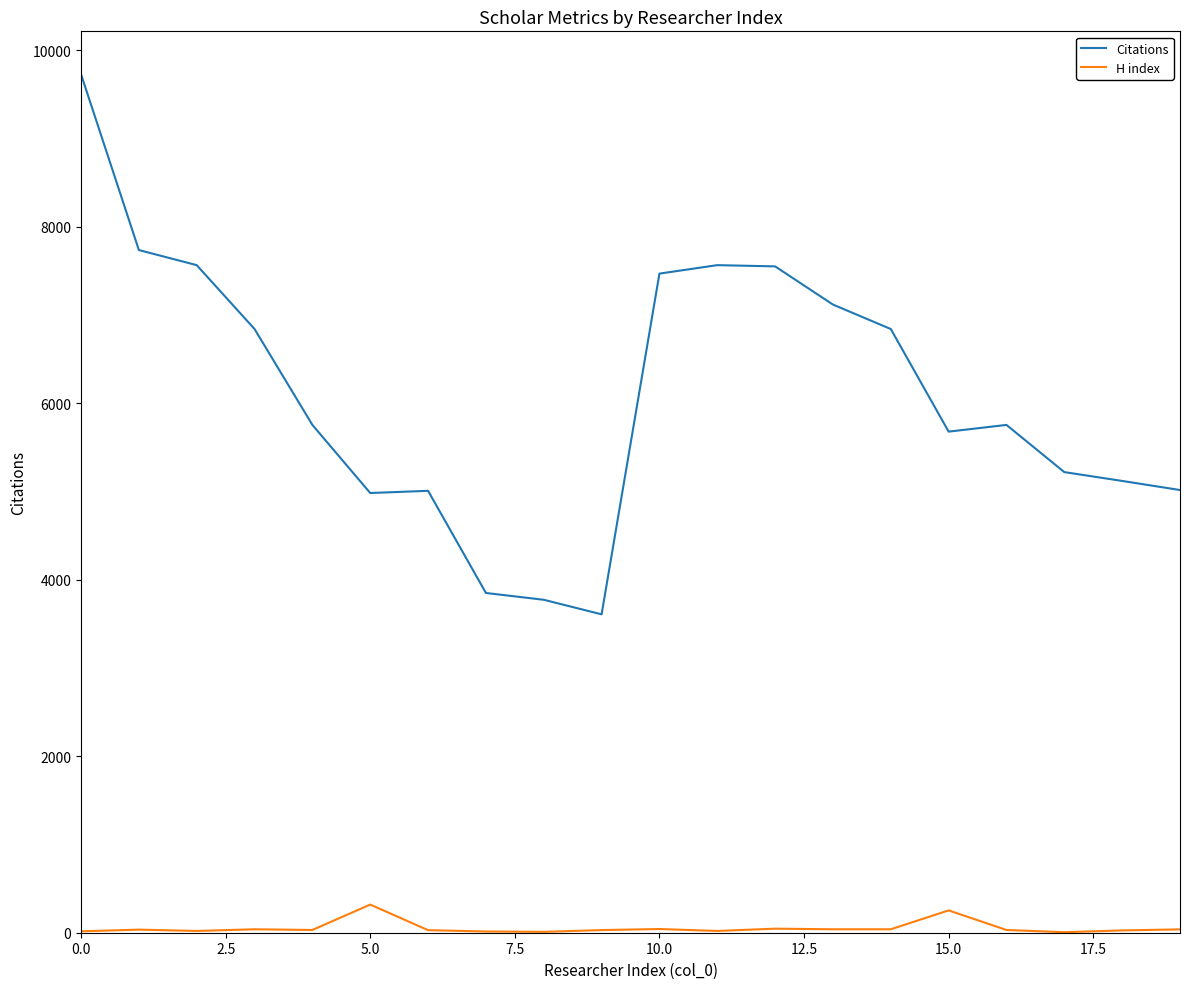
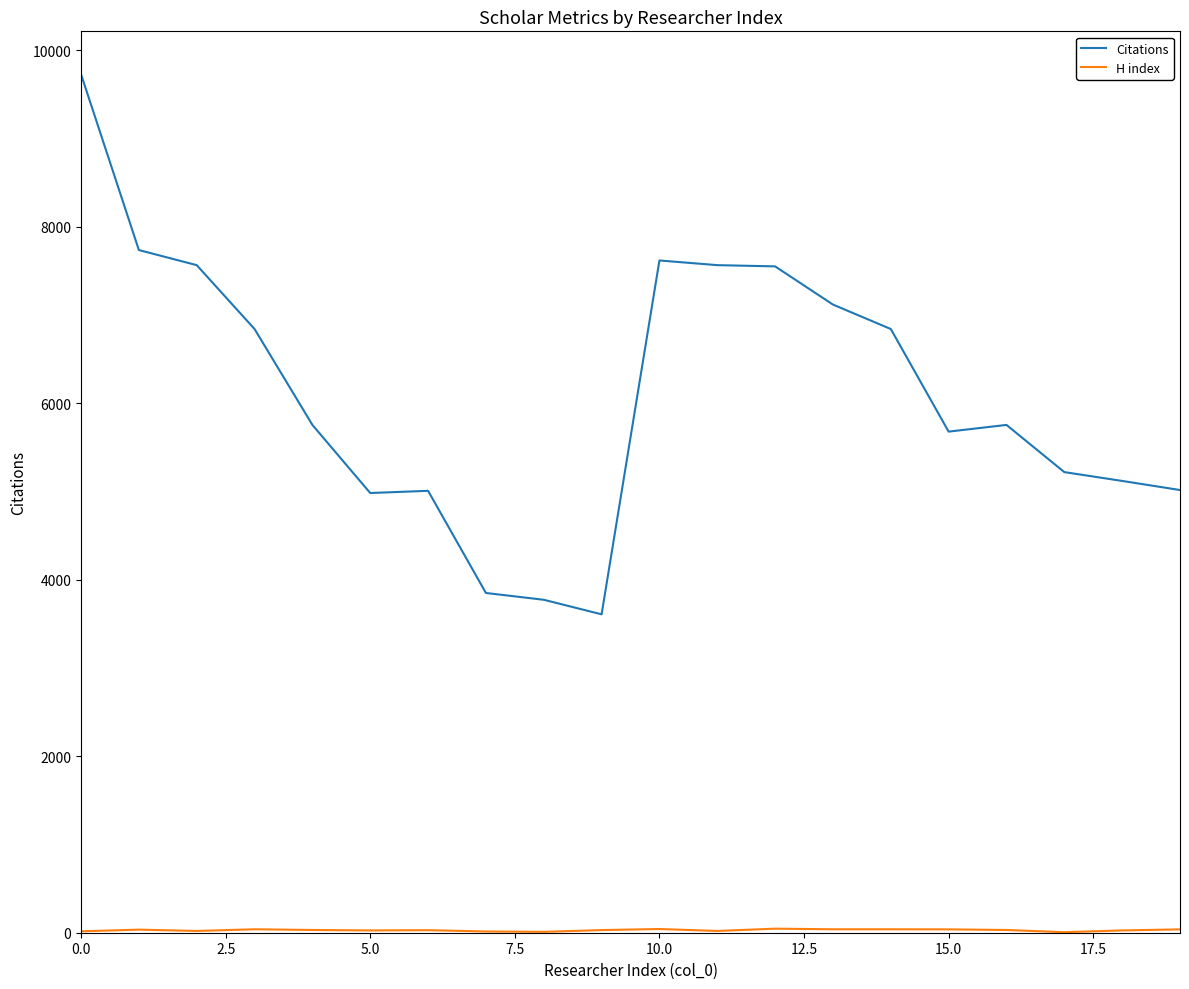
H index, 5.0: 300 -> 0
Citations, 10.0: 7500 -> 7600
H index, 15.0: 300 -> 0
